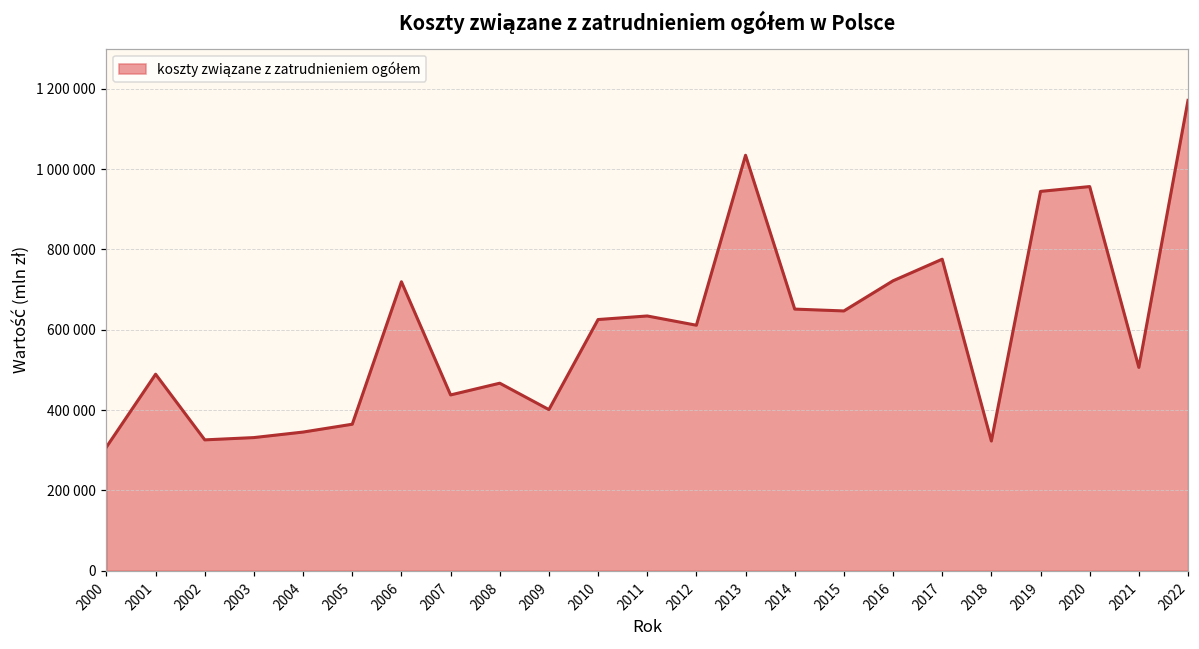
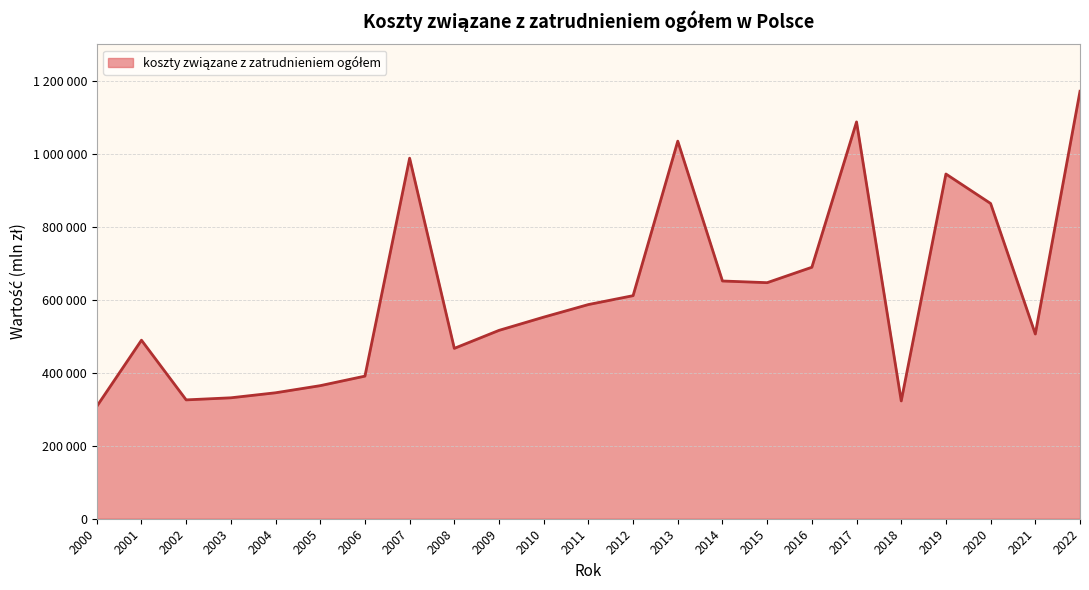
2006: 720000 -> 390000
2007: 440000 -> 990000
2009: 400000 -> 520000
2010: 630000 -> 550000
2011: 630000 -> 590000
2016: 720000 -> 690000
2017: 780000 -> 1090000
2020: 960000 -> 860000
